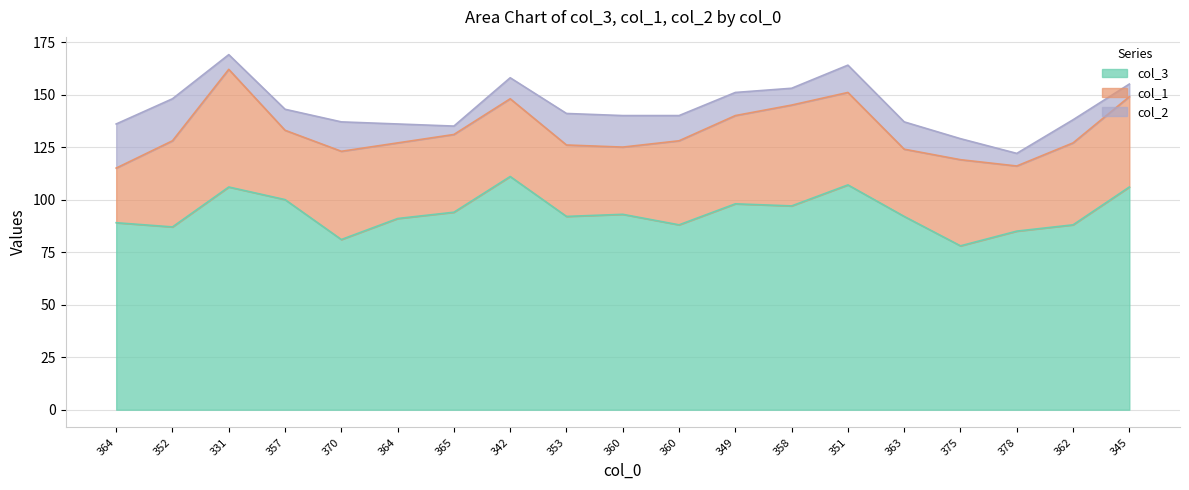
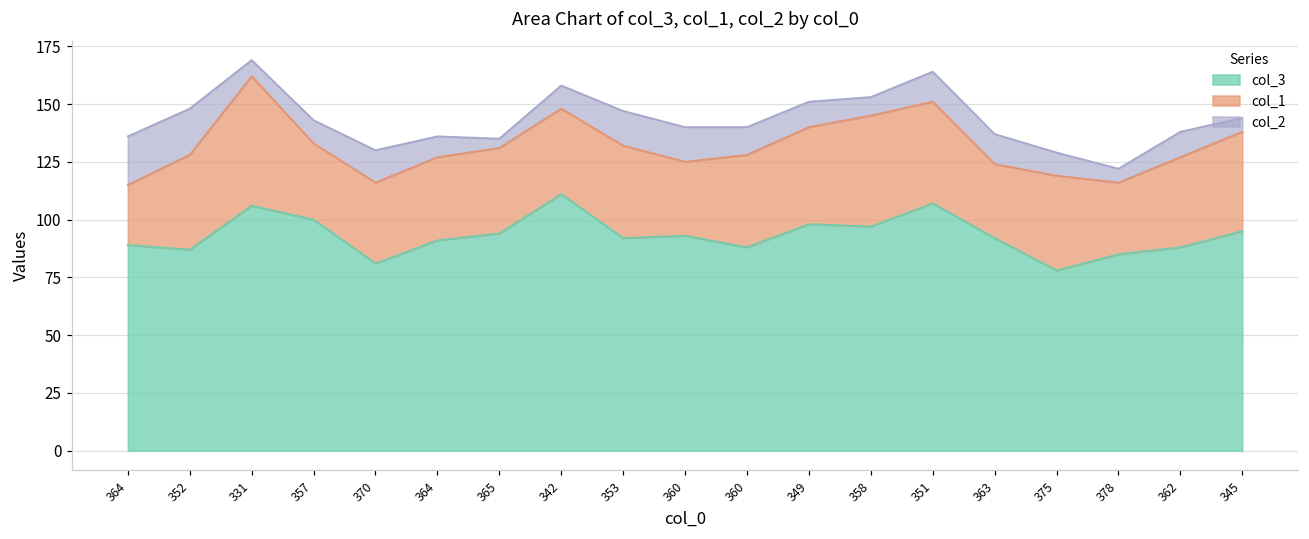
col_1, 370: 42 -> 35
col_1, 353: 34 -> 40
col_3, 345: 106 -> 95
